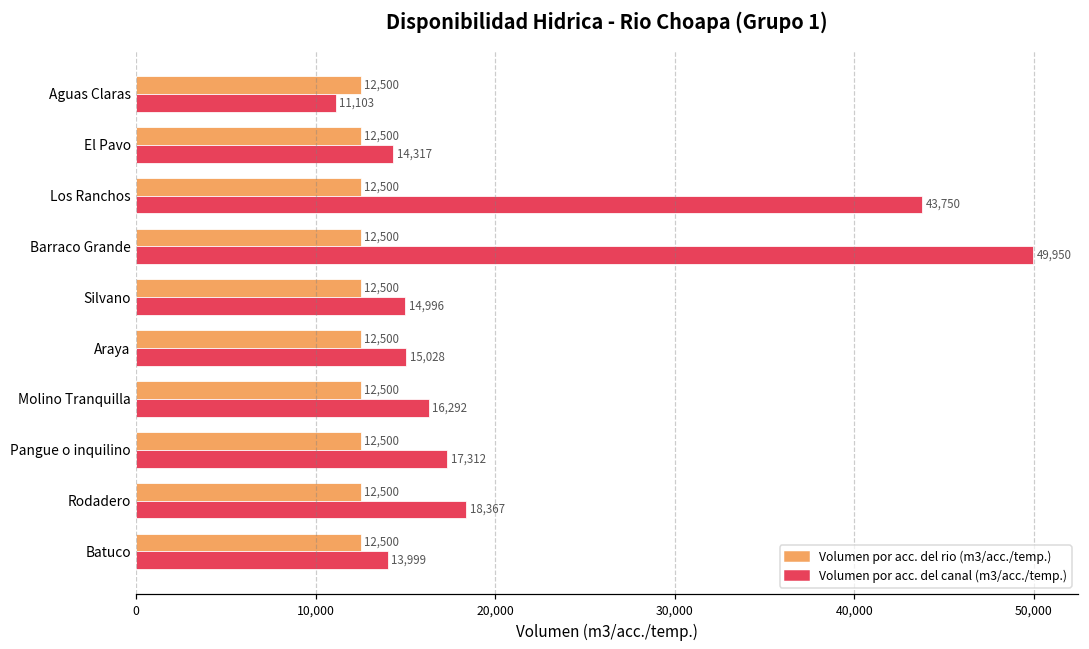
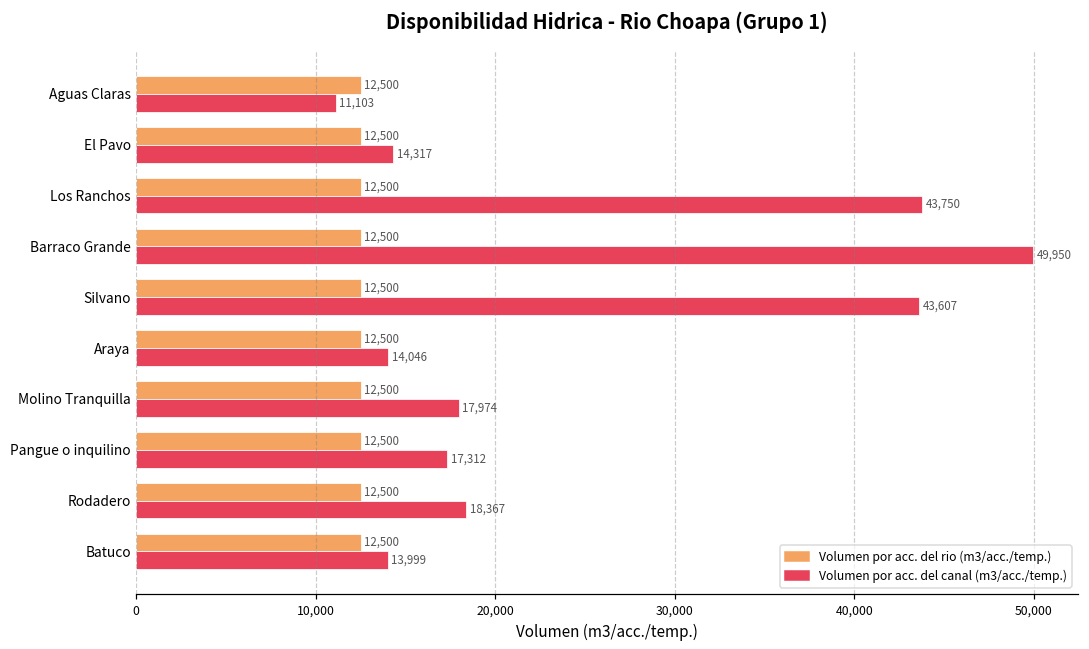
Volumen por acc. del canal (m3/acc./temp.), Silvano: 14,996 -> 43,607
Volumen por acc. del canal (m3/acc./temp.), Araya: 15,028 -> 14,046
Volumen por acc. del canal (m3/acc./temp.), Molino Tranquilla: 16,292 -> 17,974
